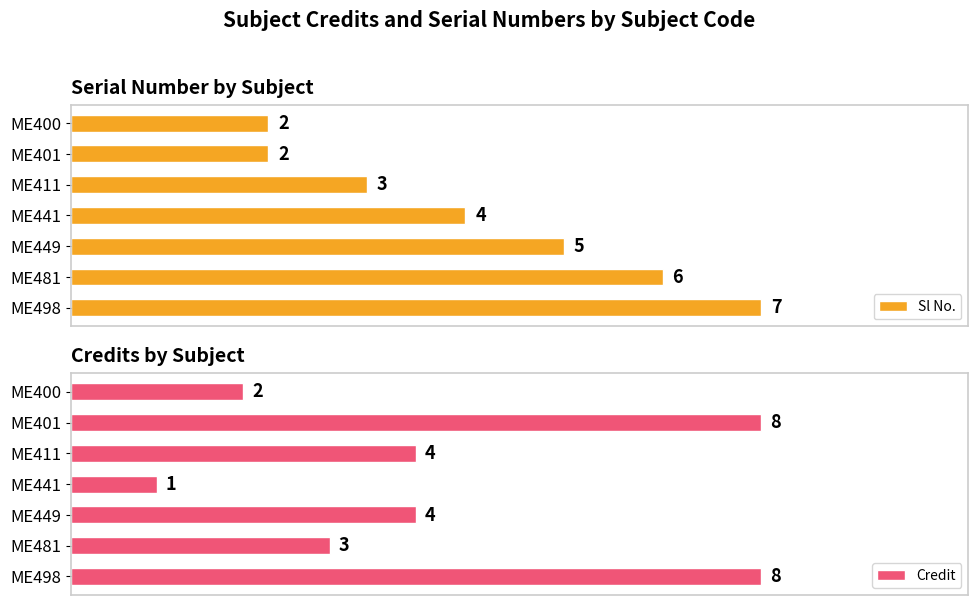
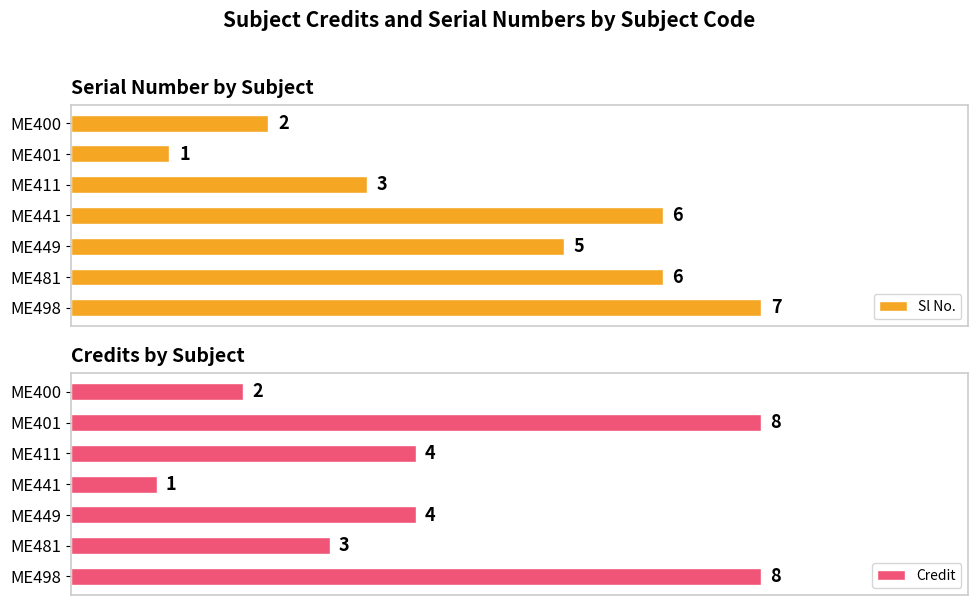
Serial Number by Subject, ME401: 2 -> 1
Serial Number by Subject, ME441: 4 -> 6
